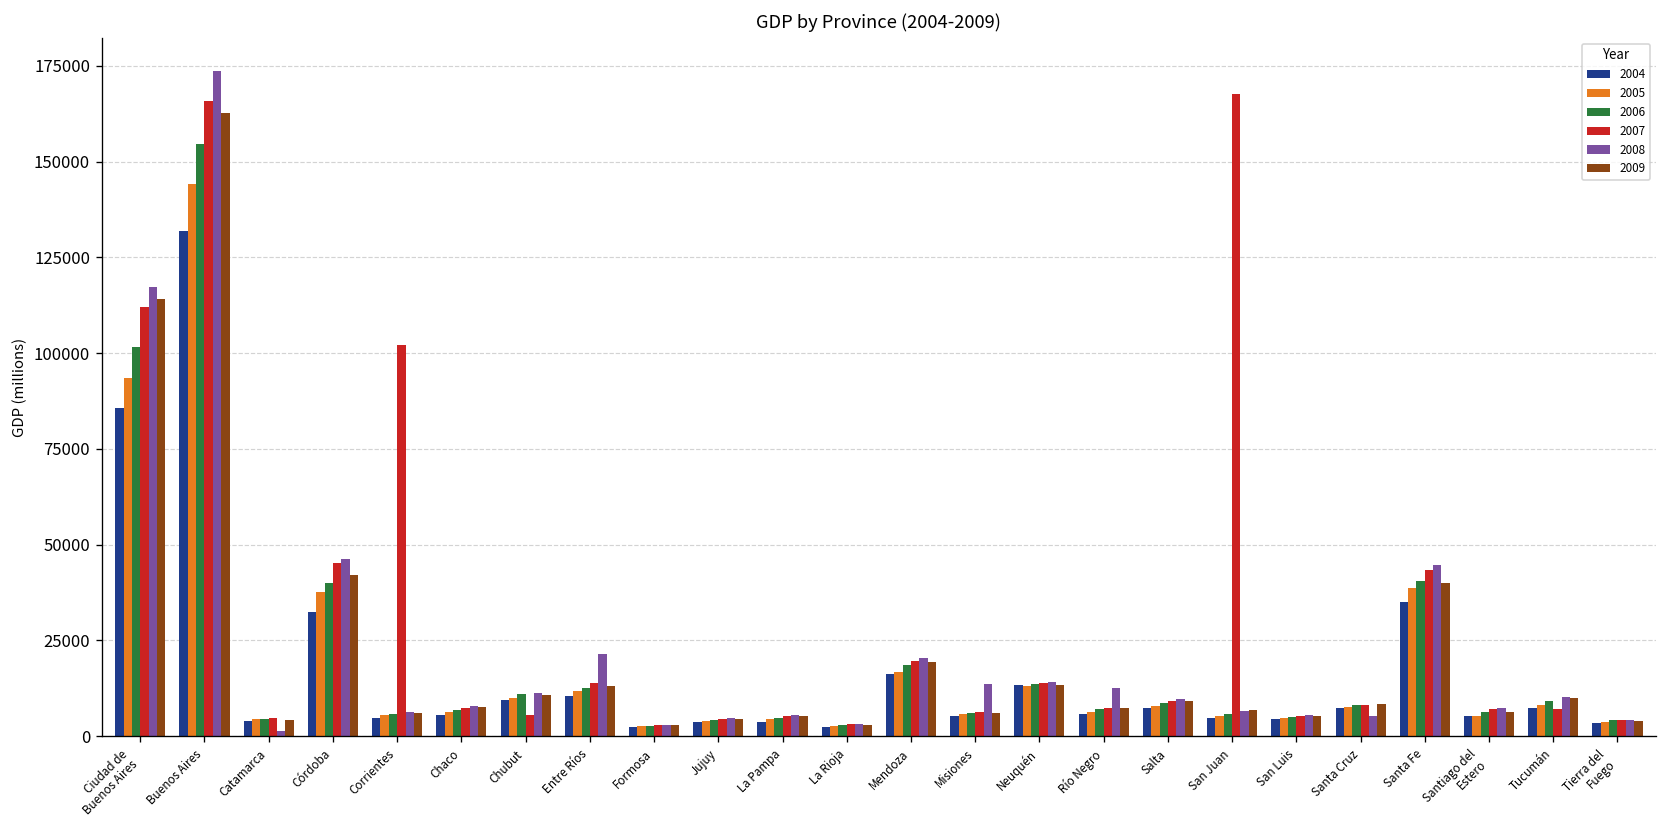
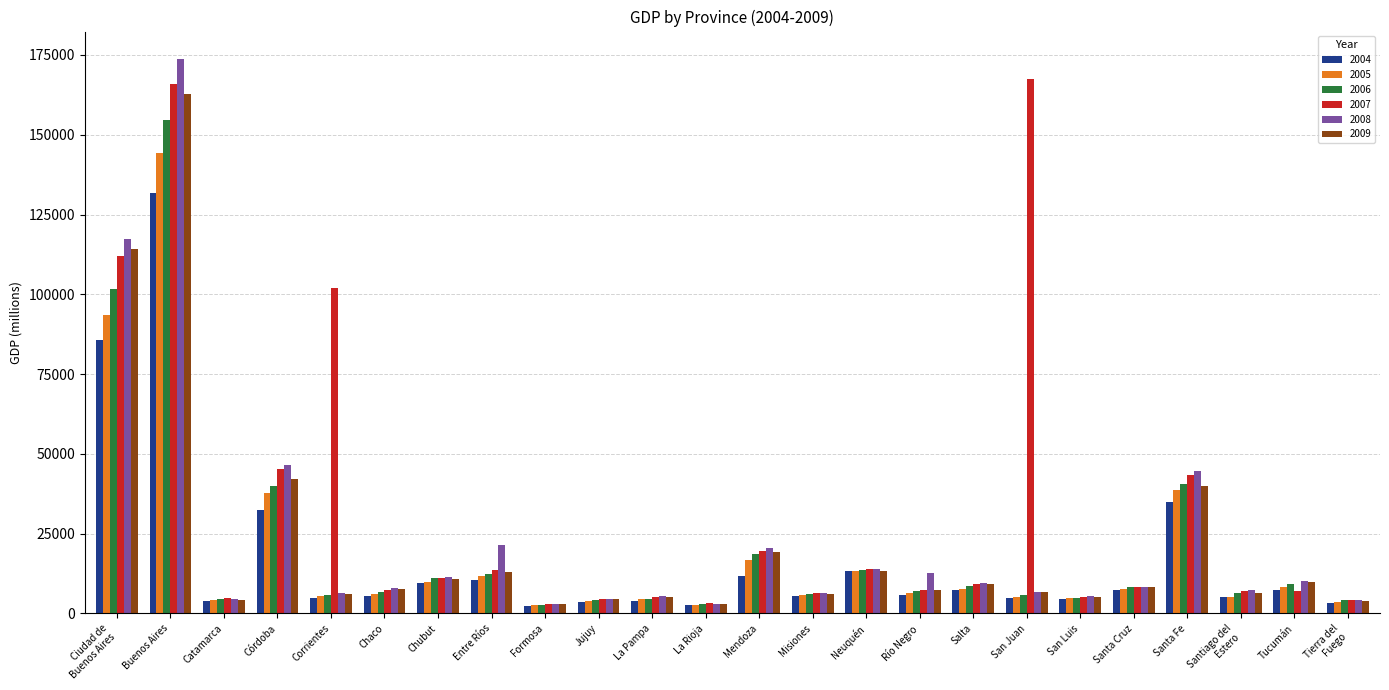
2008, Catamarca: 1000 -> 5000
2007, Chubut: 6000 -> 11000
2004, Mendoza: 16000 -> 12000
2008, Misiones: 14000 -> 6000
2008, Santa Cruz: 5000 -> 8000
